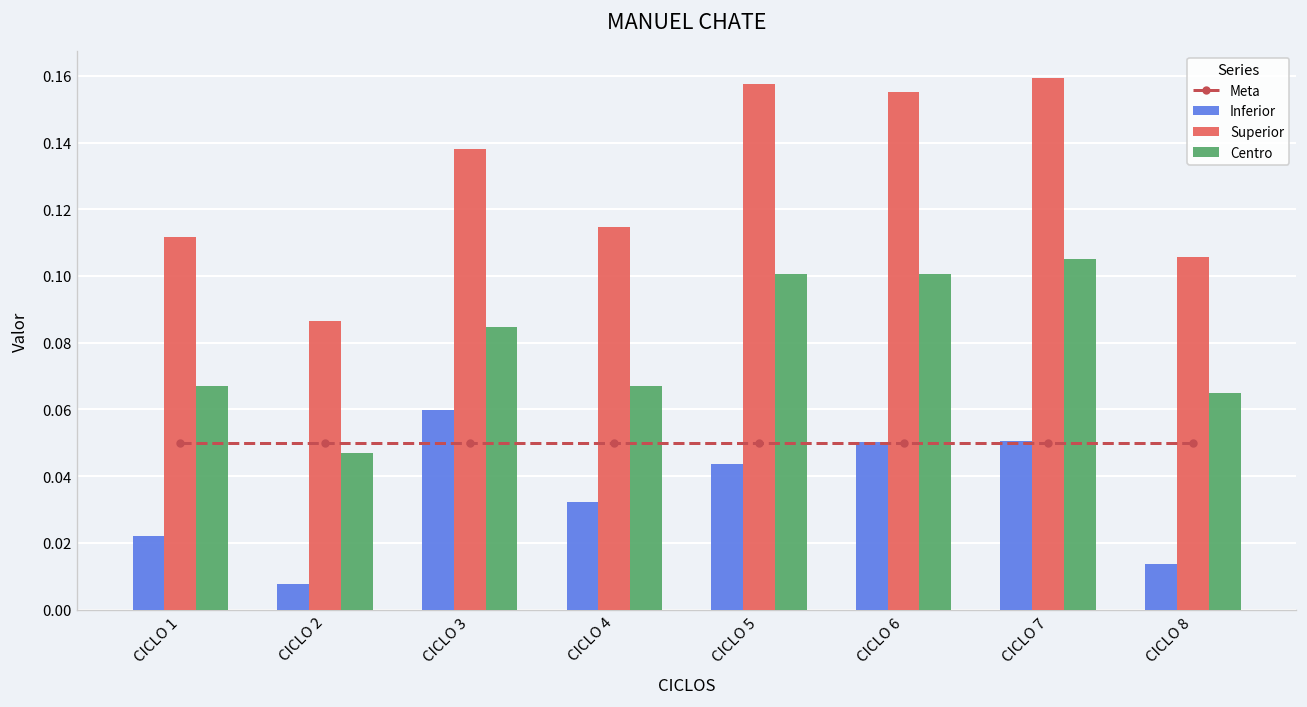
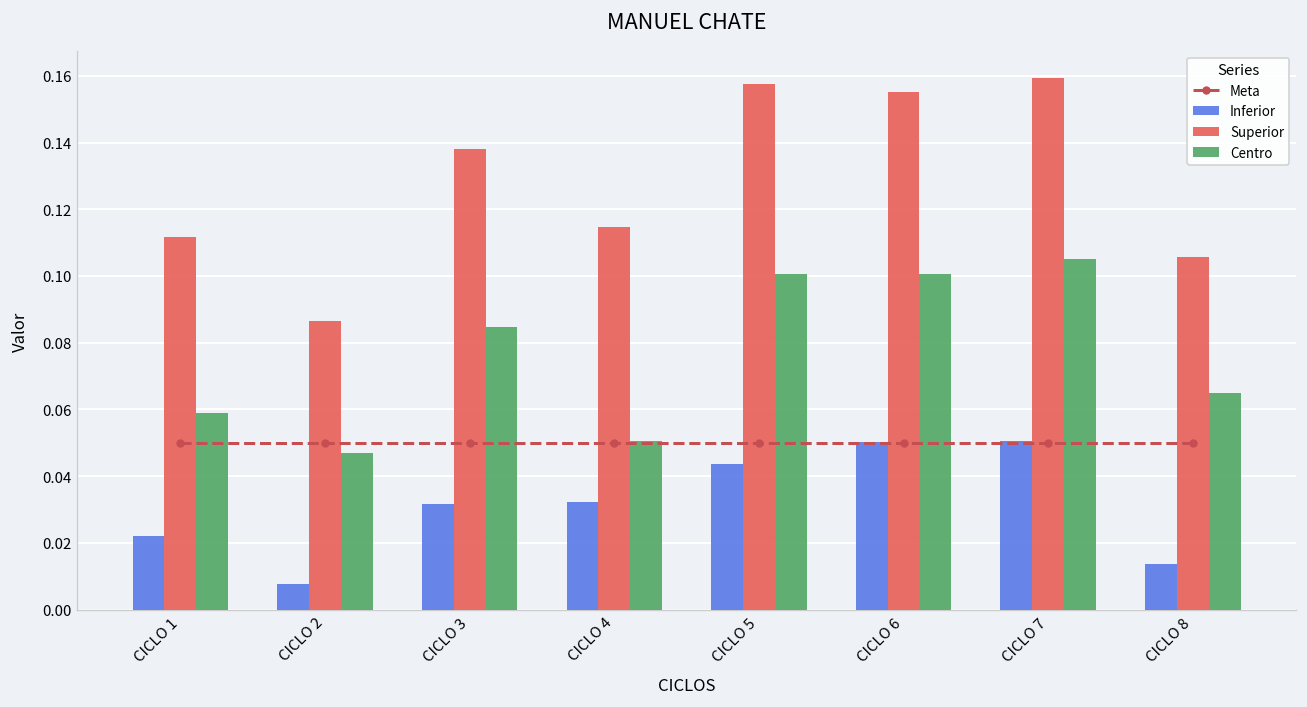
Centro, CICLO 1: 0.067 -> 0.059
Inferior, CICLO 3: 0.060 -> 0.031
Centro, CICLO 4: 0.067 -> 0.051
